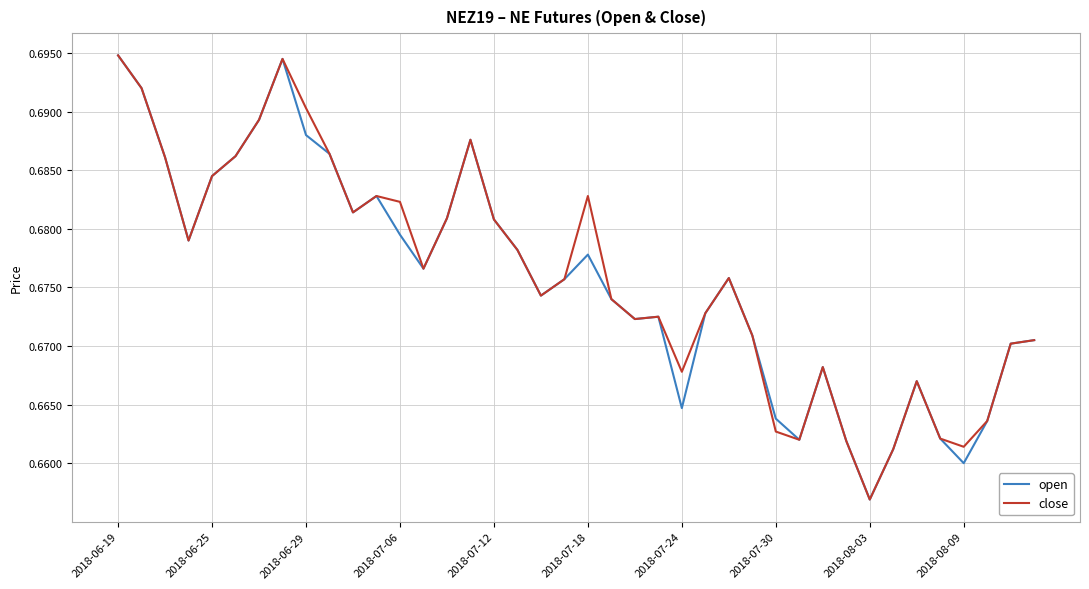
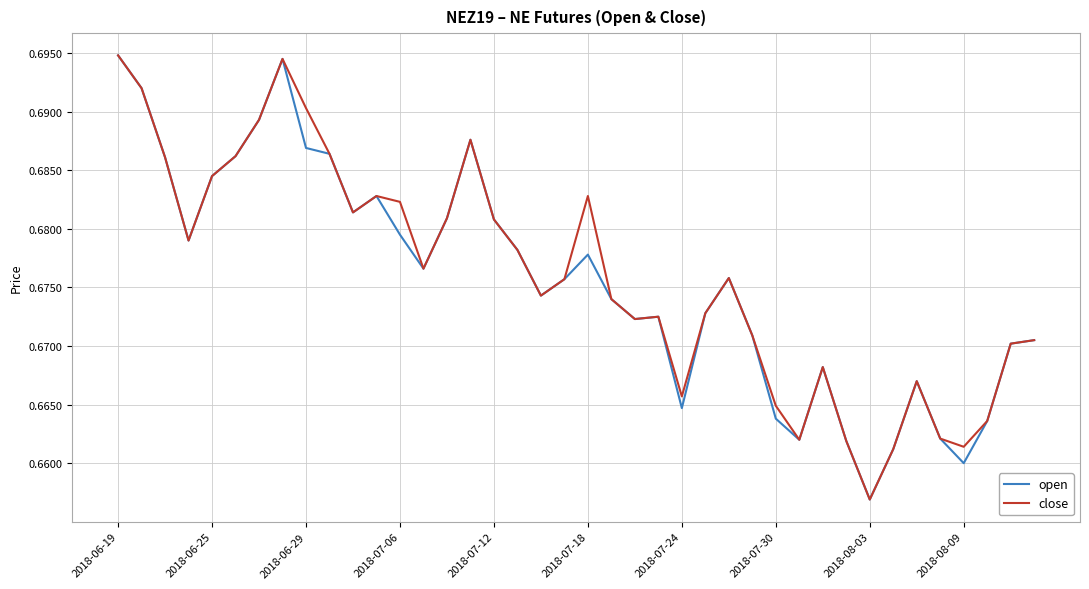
open, 2018-06-29: 0.6880 -> 0.6869
close, 2018-07-24: 0.6678 -> 0.6657
close, 2018-07-30: 0.6627 -> 0.6649
